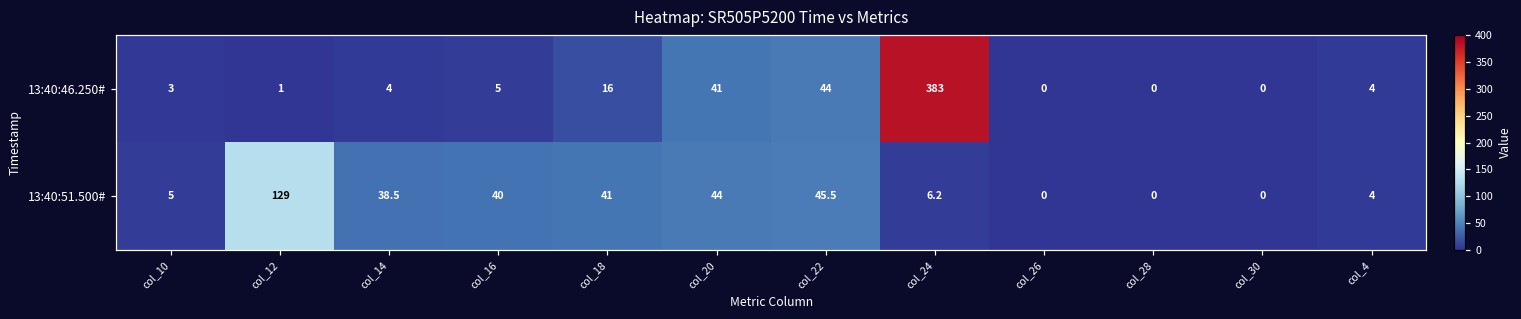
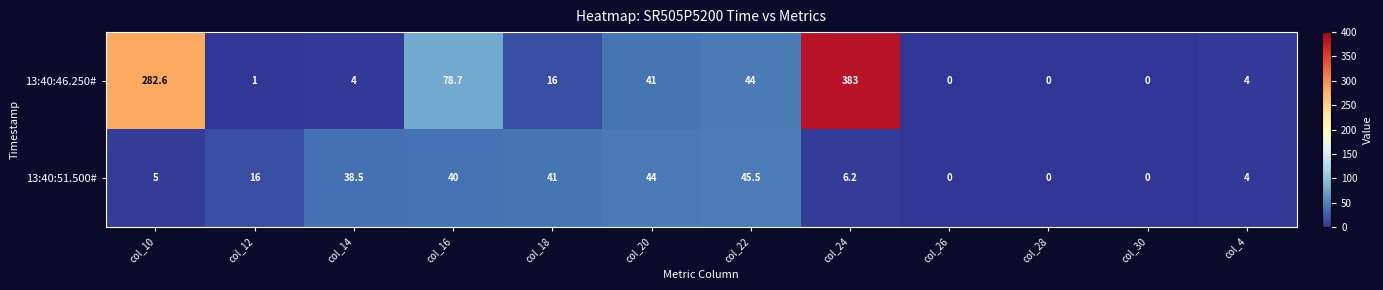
13:40:46.250#, col_10: 3 -> 282.6
13:40:46.250#, col_16: 5 -> 78.7
13:40:51.500#, col_12: 129 -> 16
